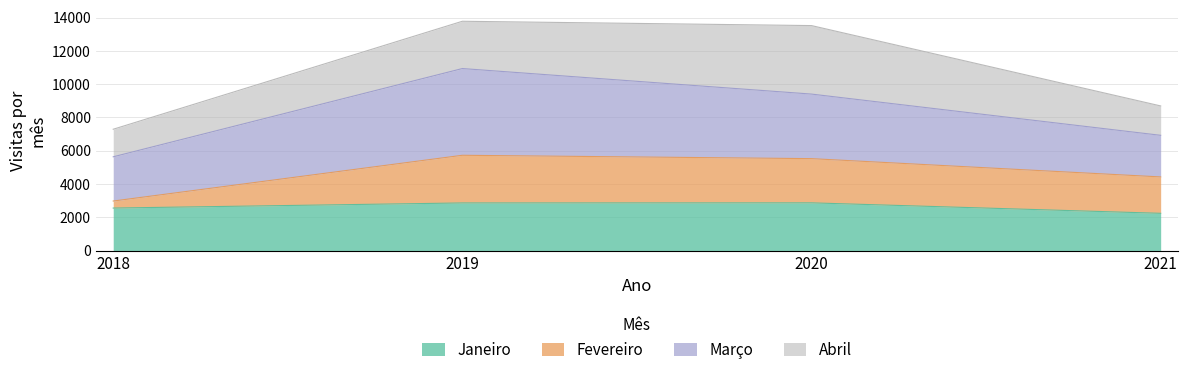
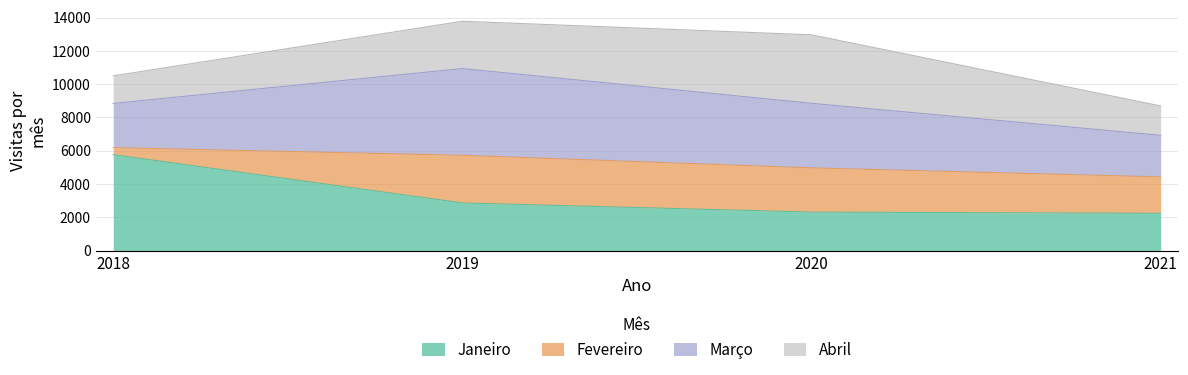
Janeiro, 2018: 2600 -> 5800
Janeiro, 2020: 2900 -> 2300
